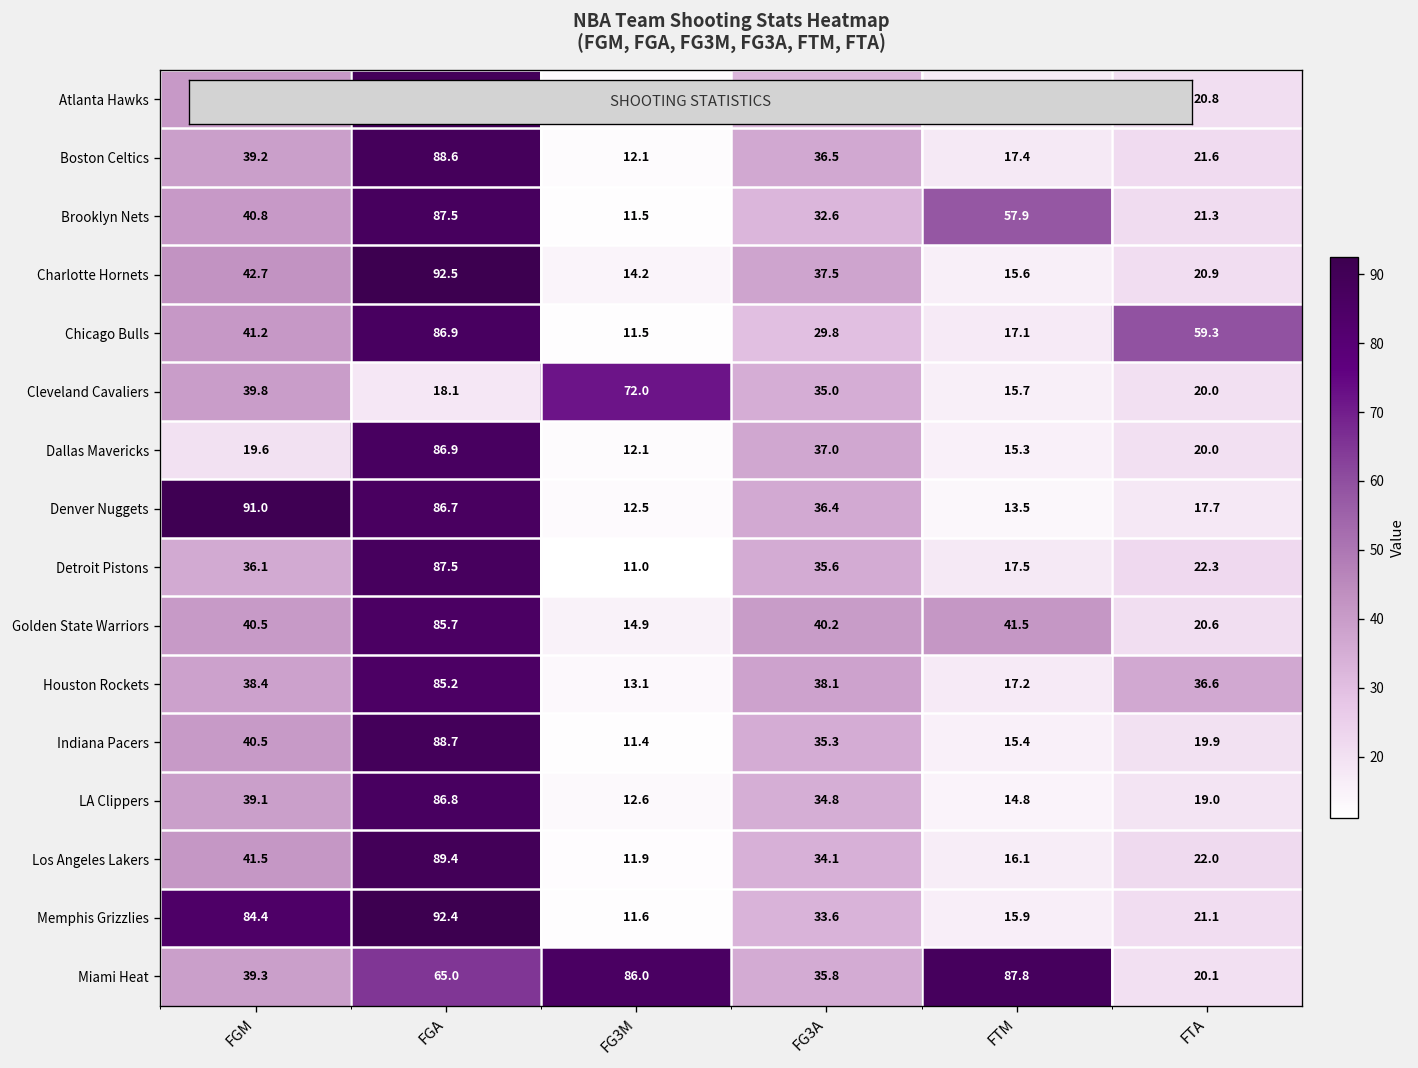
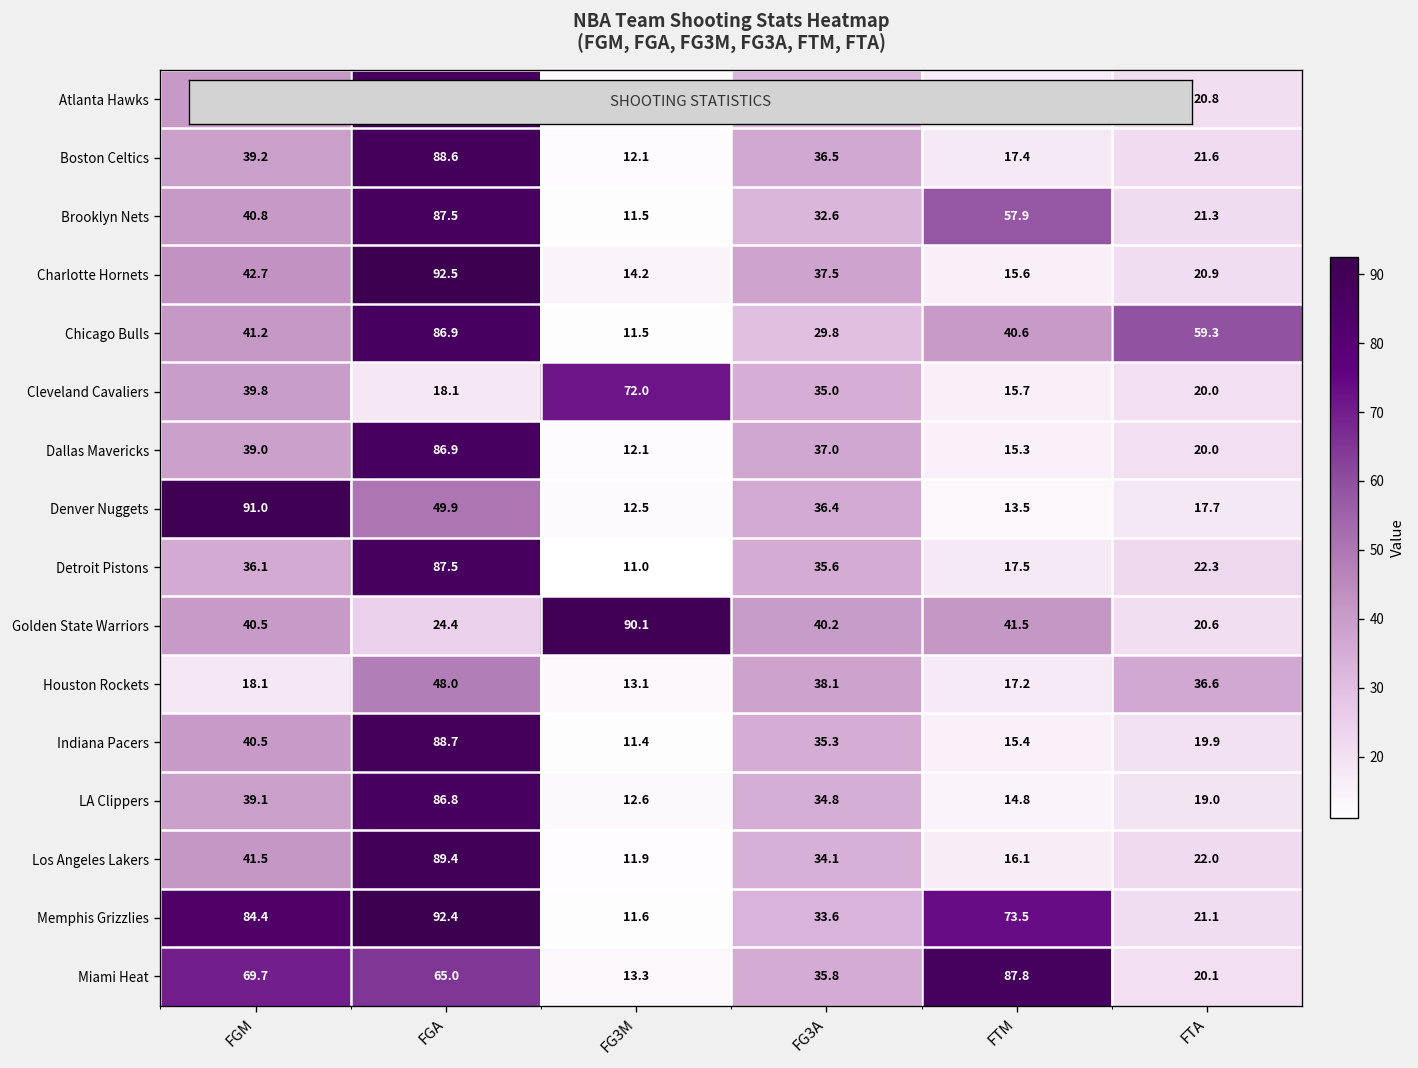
Chicago Bulls, FTM: 17.1 -> 40.6
Dallas Mavericks, FGM: 19.6 -> 39.0
Denver Nuggets, FGA: 86.7 -> 49.9
Golden State Warriors, FGA: 85.7 -> 24.4
Golden State Warriors, FG3M: 14.9 -> 90.1
Houston Rockets, FGM: 38.4 -> 18.1
Houston Rockets, FGA: 85.2 -> 48.0
Memphis Grizzlies, FTM: 15.9 -> 73.5
Miami Heat, FGM: 39.3 -> 69.7
Miami Heat, FG3M: 86.0 -> 13.3
